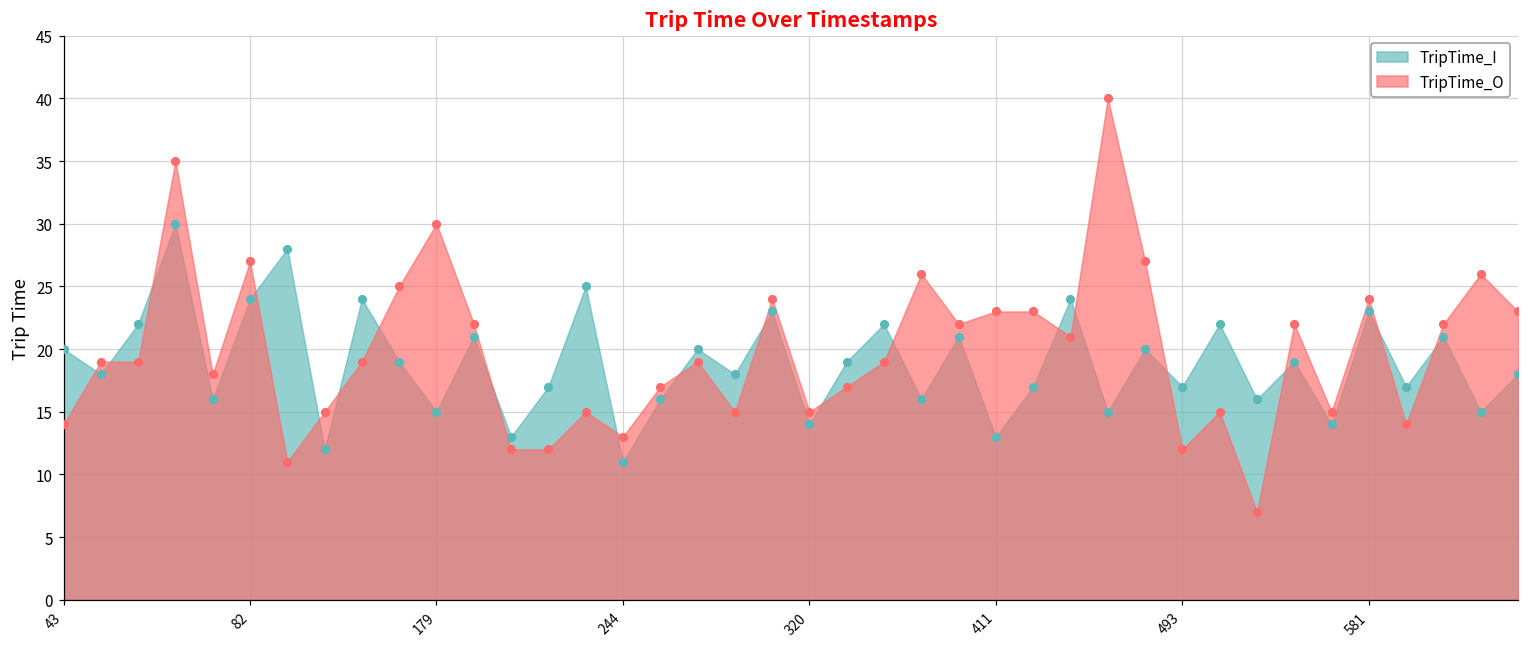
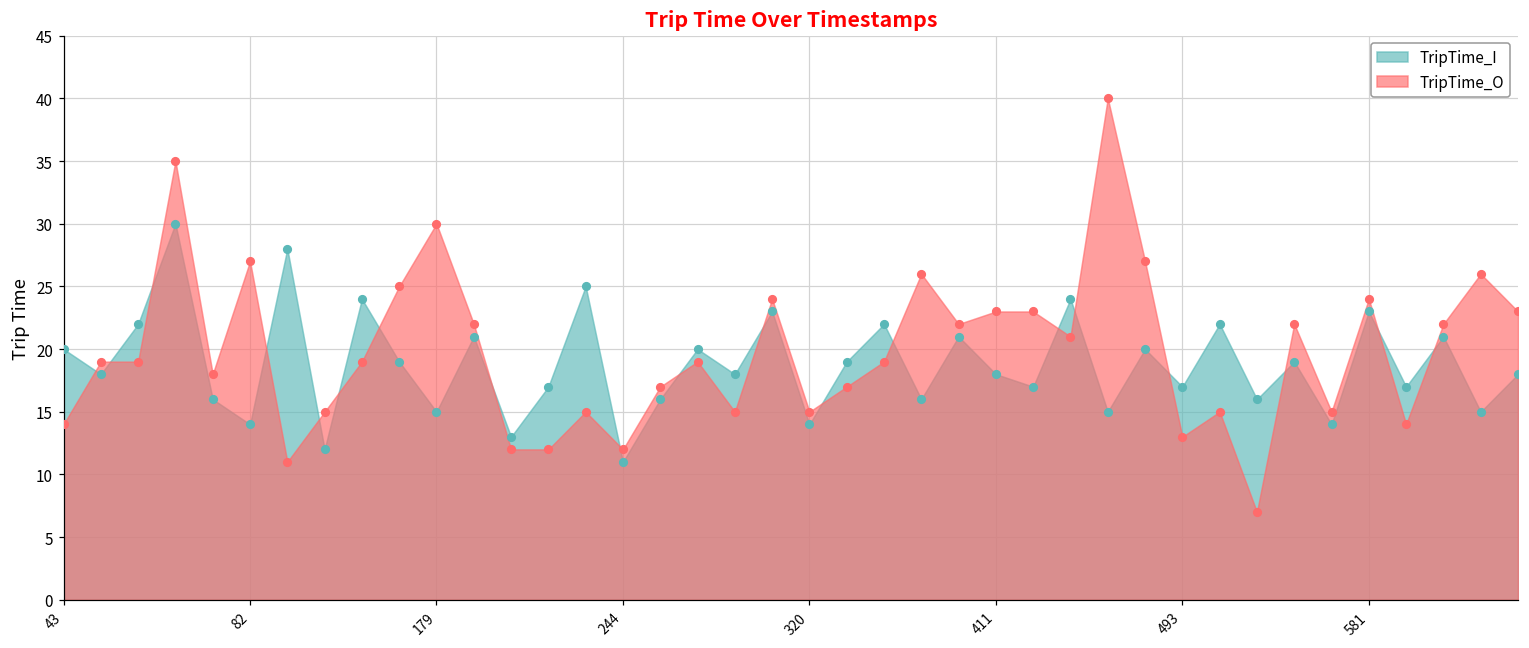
TripTime_I, 82: 24 -> 14
TripTime_O, 244: 13 -> 12
TripTime_I, 411: 13 -> 18
TripTime_O, 493: 12 -> 13
